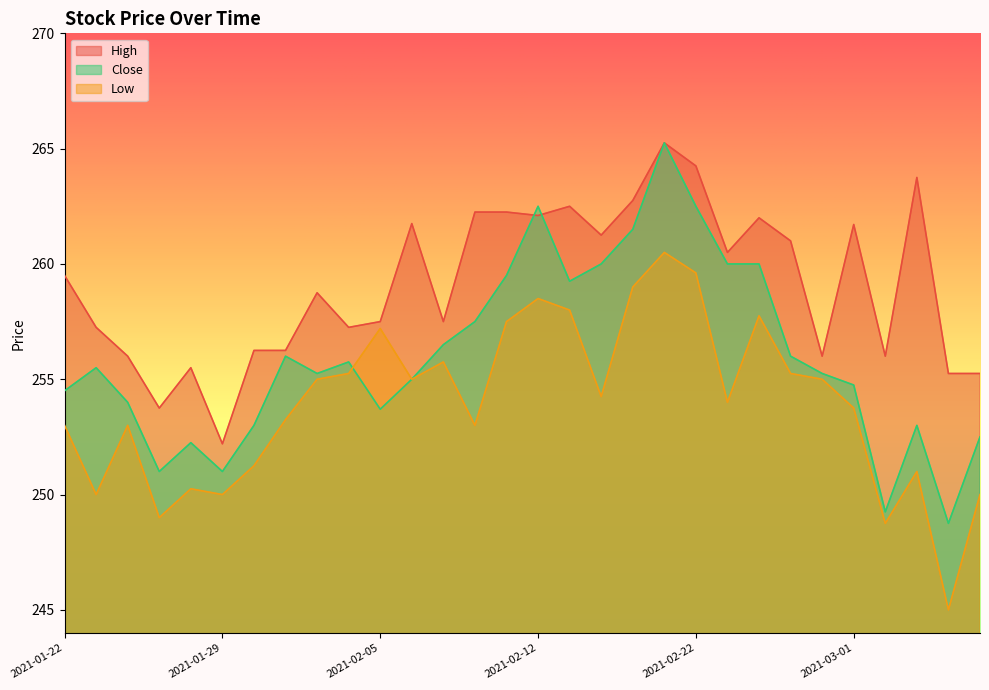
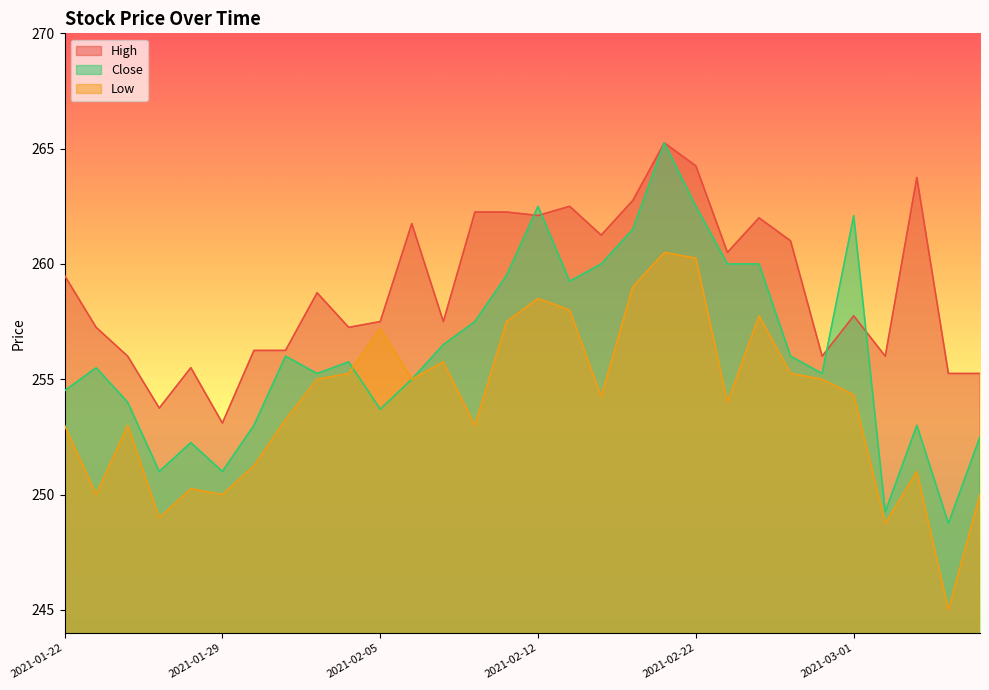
High, 2021-01-29: 252.2 -> 253.1
Low, 2021-02-22: 259.6 -> 260.3
High, 2021-03-01: 261.7 -> 257.8
Close, 2021-03-01: 254.8 -> 262.1
Low, 2021-03-01: 253.8 -> 254.3
